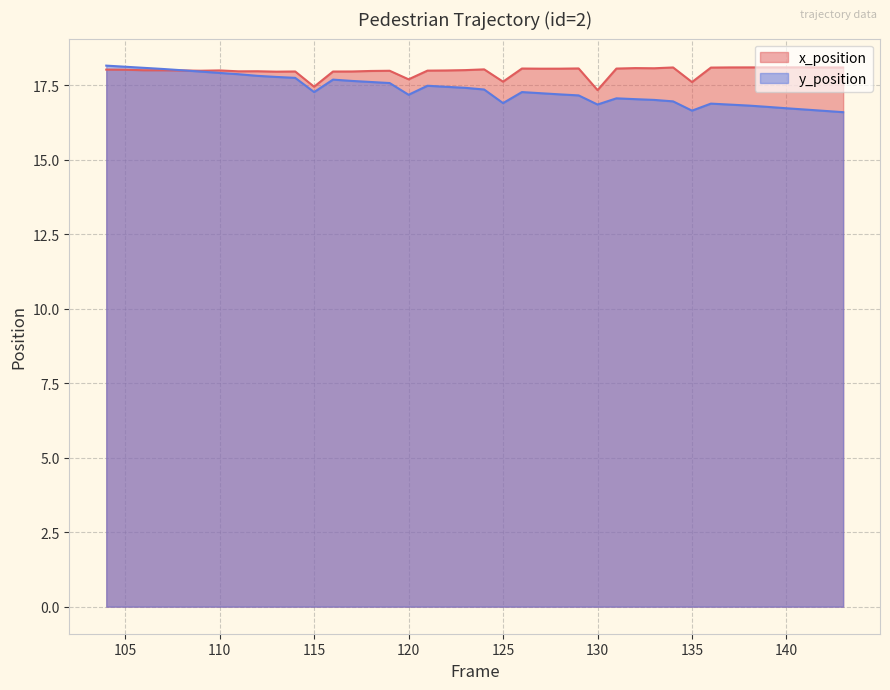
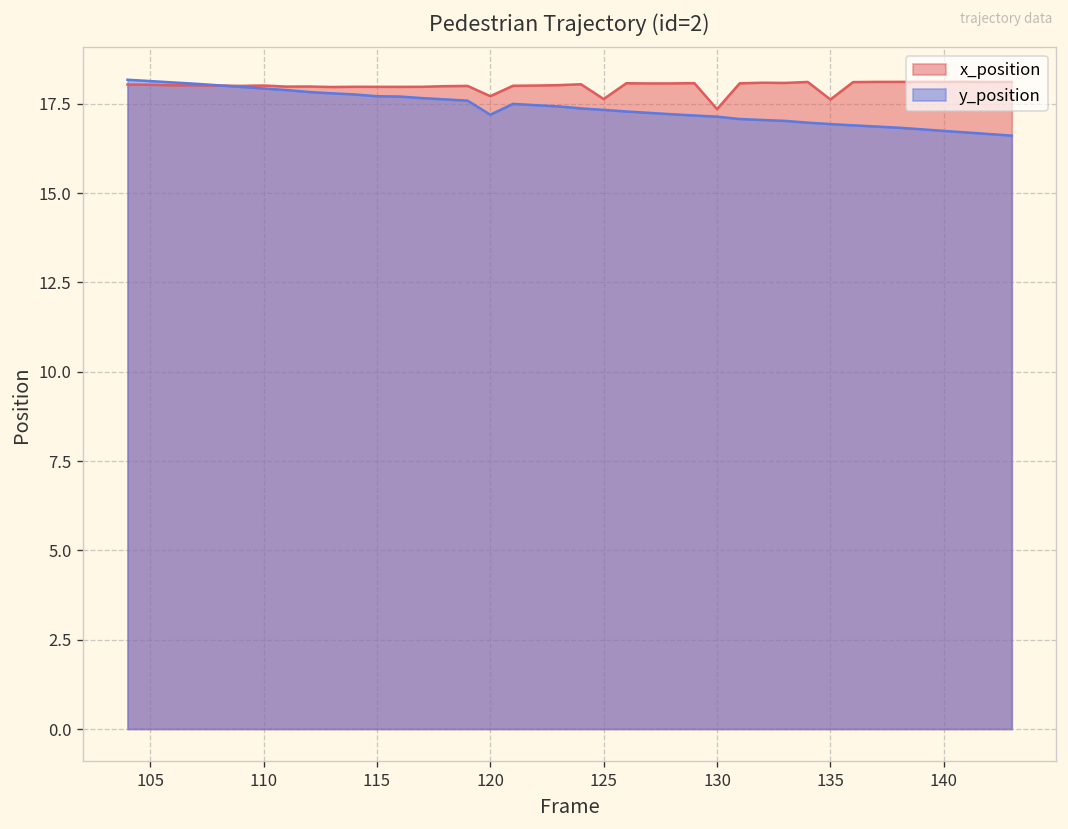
x_position, 115: 17.5 -> 18.0
y_position, 115: 17.3 -> 17.7
y_position, 125: 16.9 -> 17.3
y_position, 130: 16.9 -> 17.1
y_position, 135: 16.7 -> 16.9
